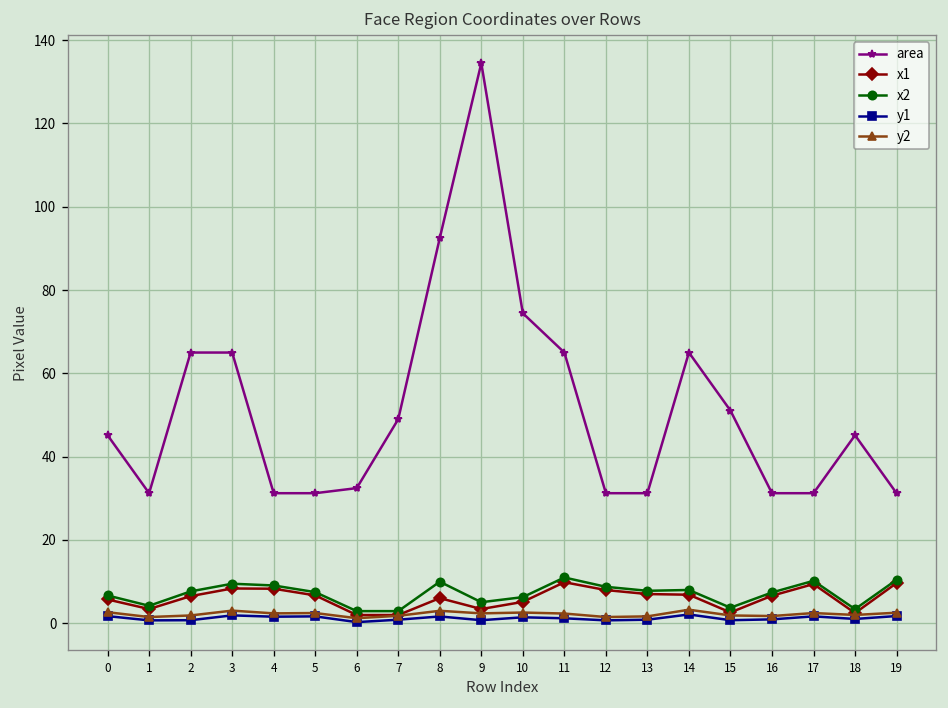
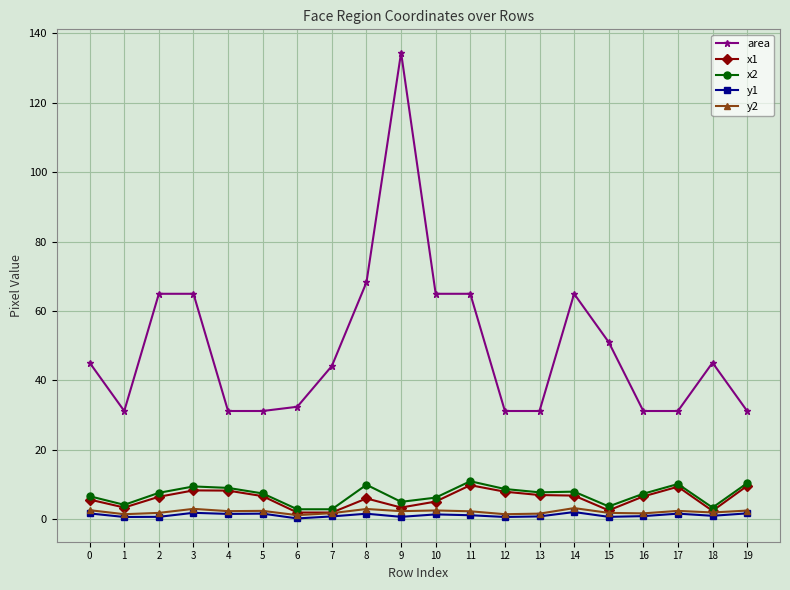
area, 7: 49 -> 44
area, 8: 92 -> 68
area, 10: 74 -> 65
